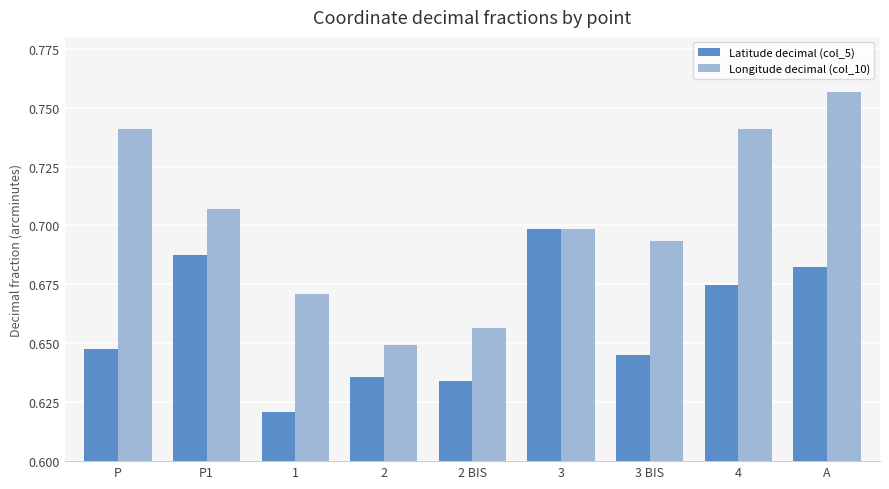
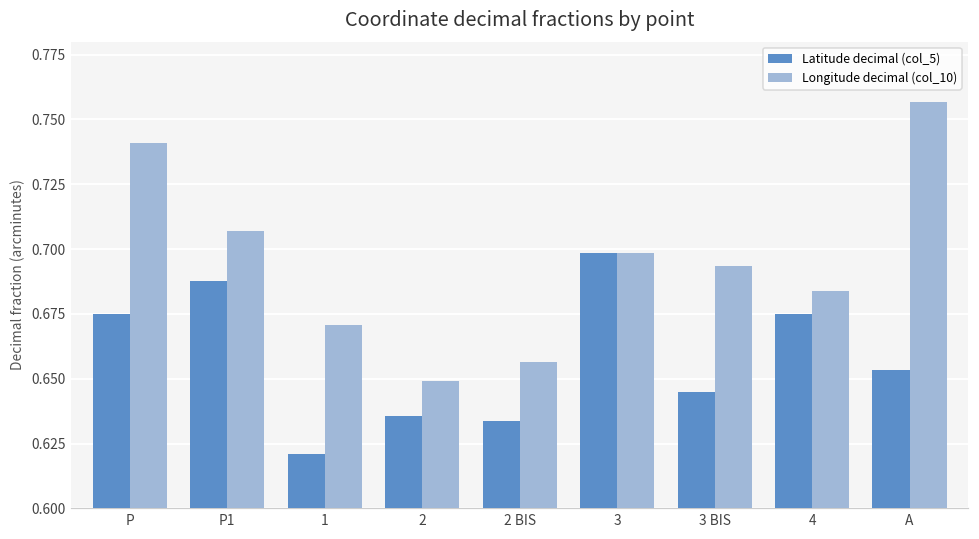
Latitude decimal (col_5), P: 0.648 -> 0.675
Longitude decimal (col_10), 4: 0.741 -> 0.684
Latitude decimal (col_5), A: 0.682 -> 0.653
